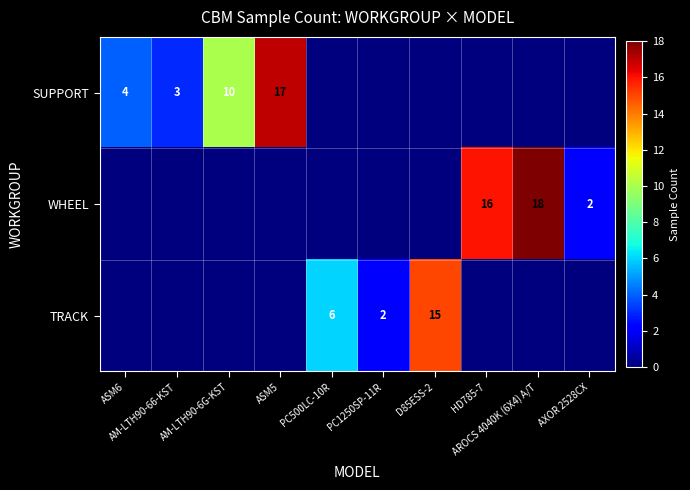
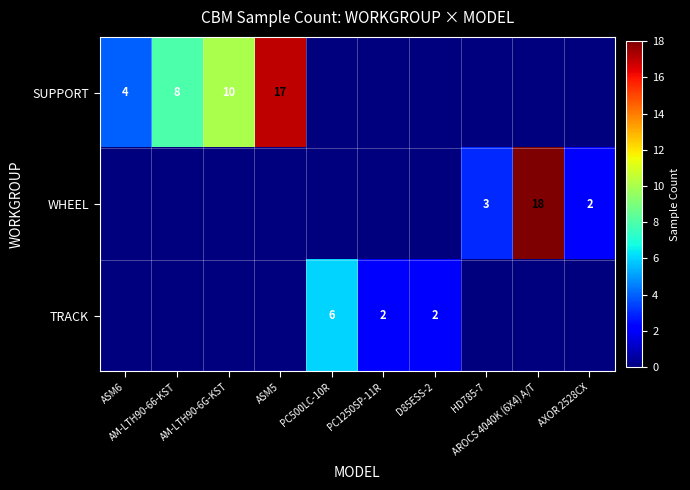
SUPPORT, AM-LTH90-66-KST: 3 -> 8
WHEEL, HD785-7: 16 -> 3
TRACK, D85ESS-2: 15 -> 2
